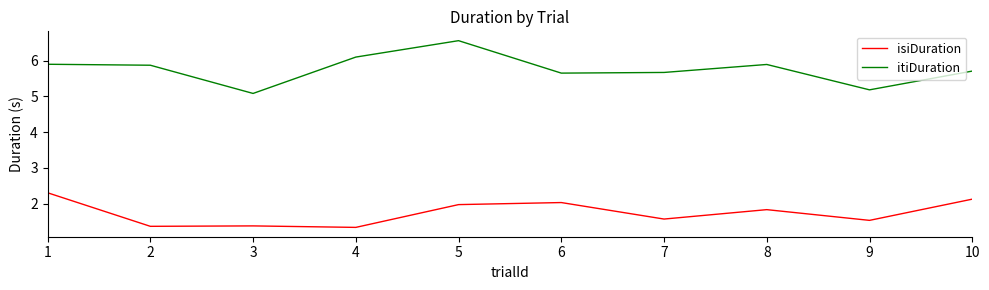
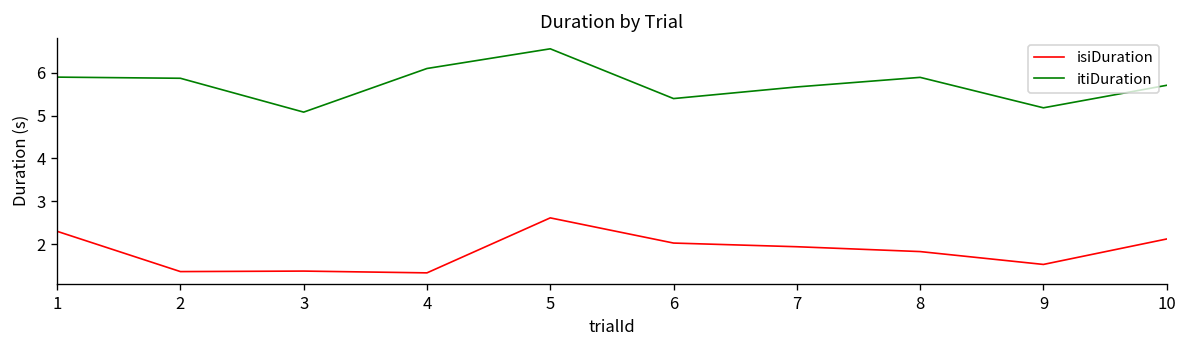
isiDuration, 5: 2.0 -> 2.6
itiDuration, 6: 5.6 -> 5.4
isiDuration, 7: 1.6 -> 1.9
